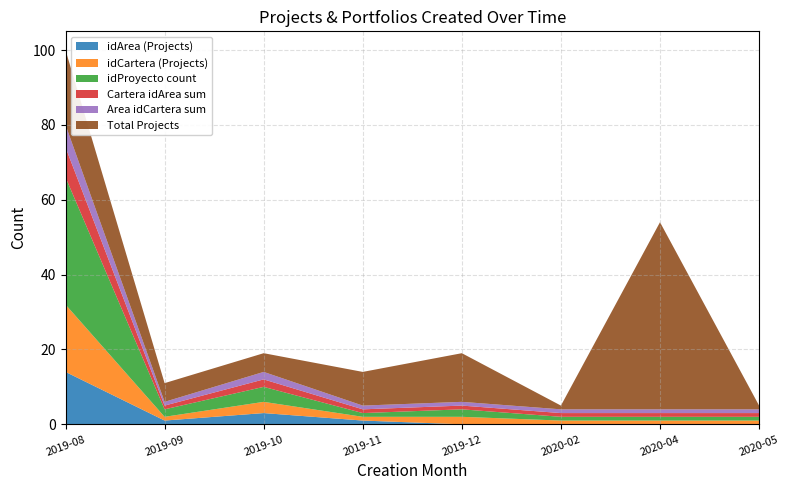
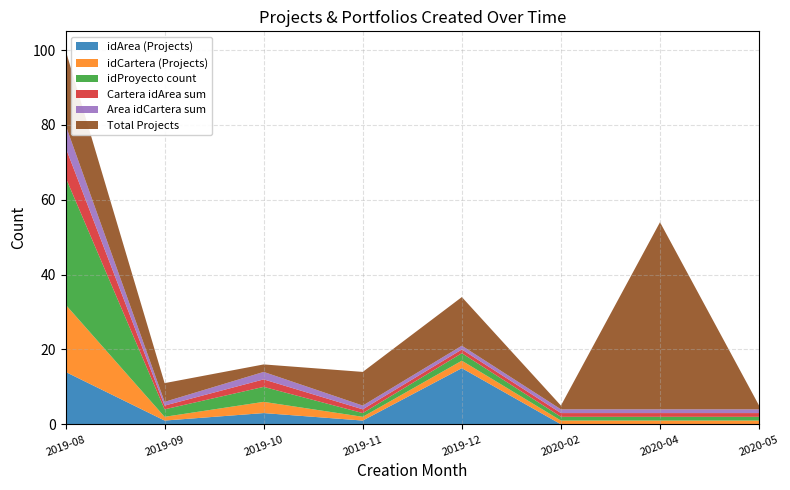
Total Projects, 2019-10: 5 -> 2
idArea (Projects), 2019-12: 0 -> 15
